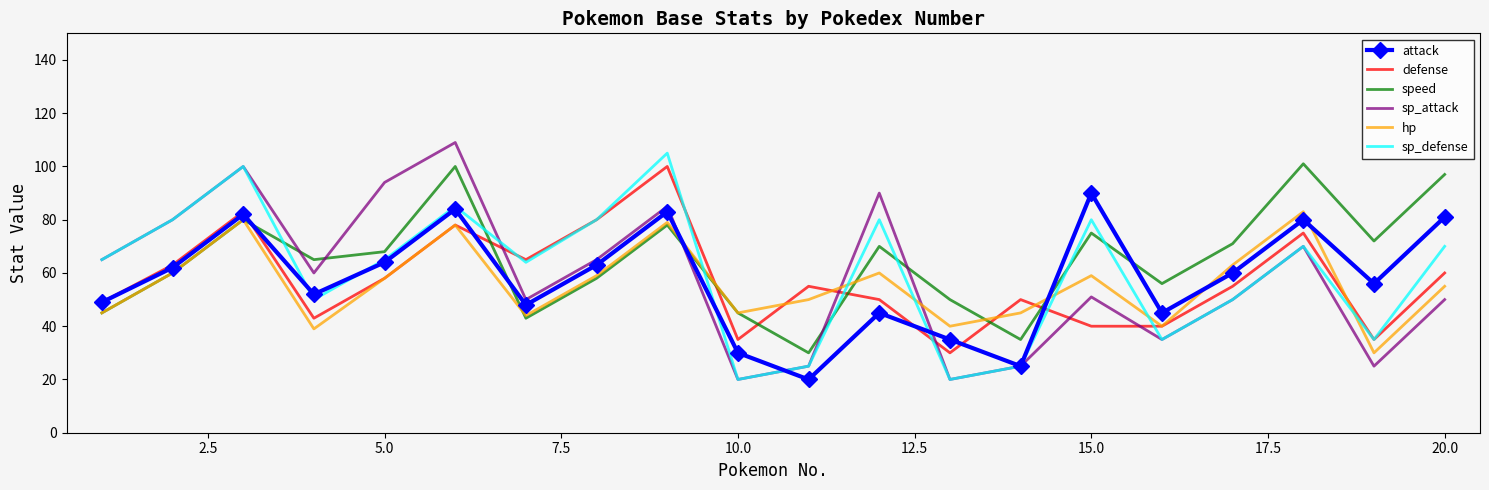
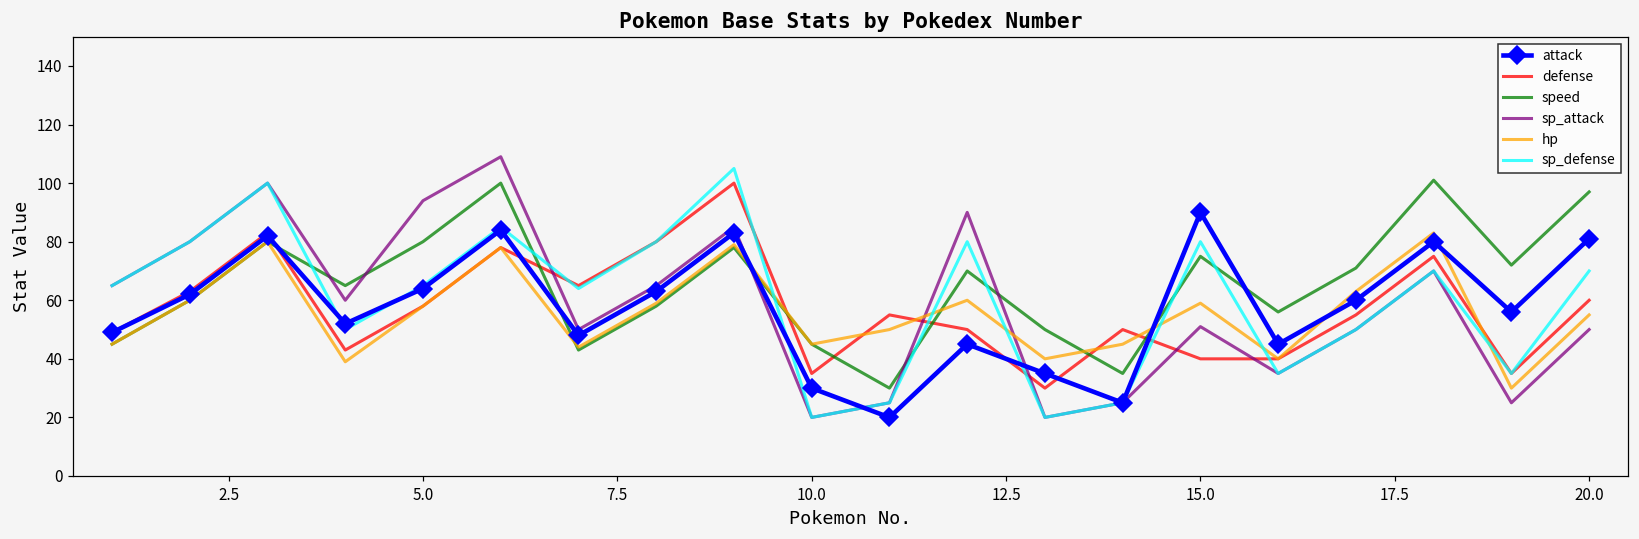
speed, 5.0: 68 -> 80
